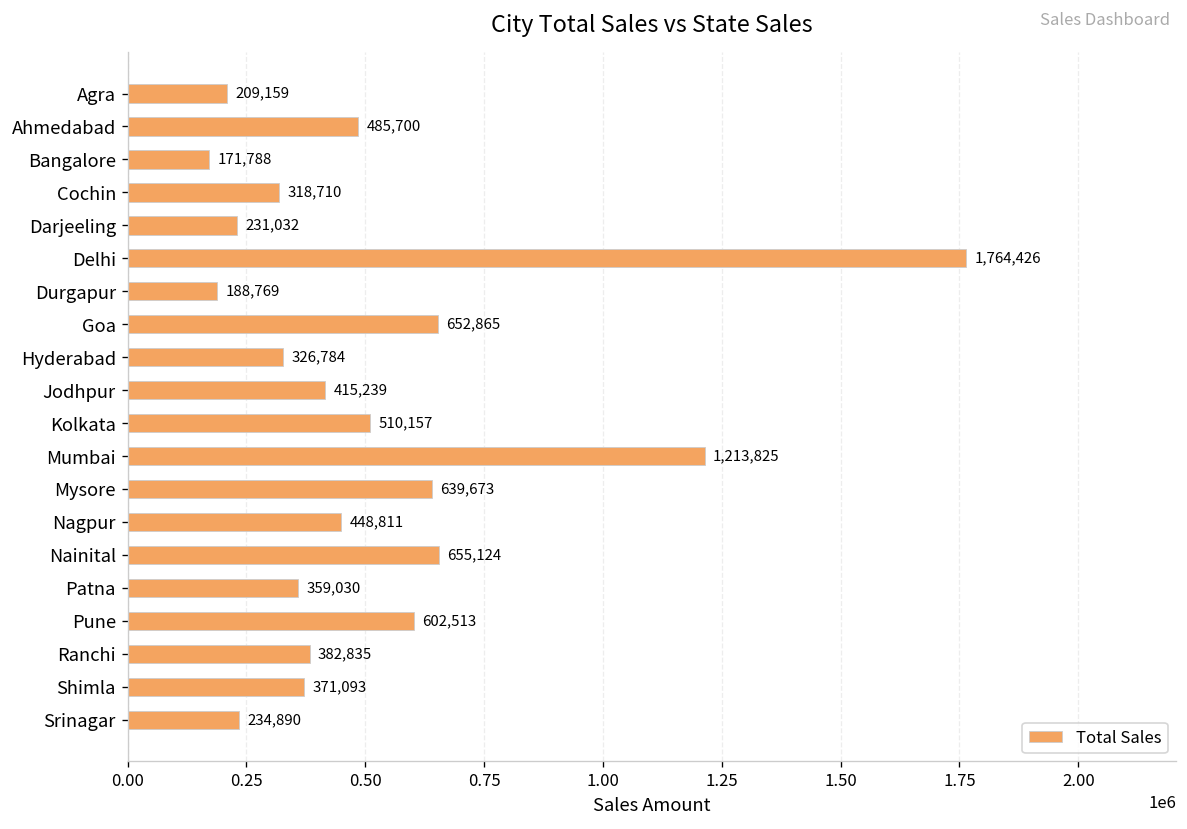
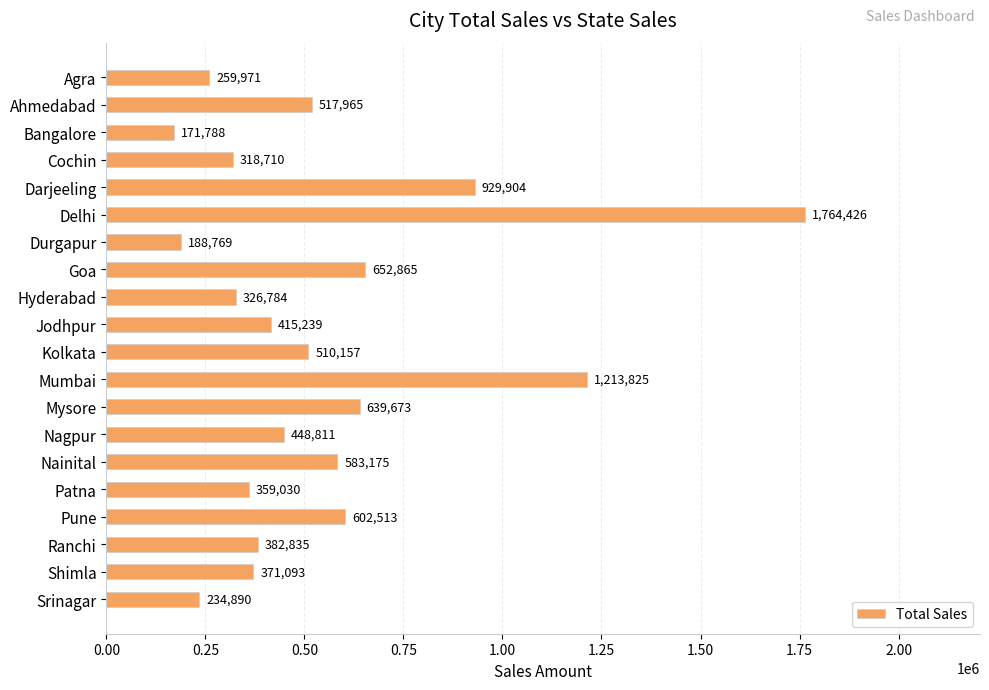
Agra: 209,159 -> 259,971
Ahmedabad: 485,700 -> 517,965
Darjeeling: 231,032 -> 929,904
Nainital: 655,124 -> 583,175
